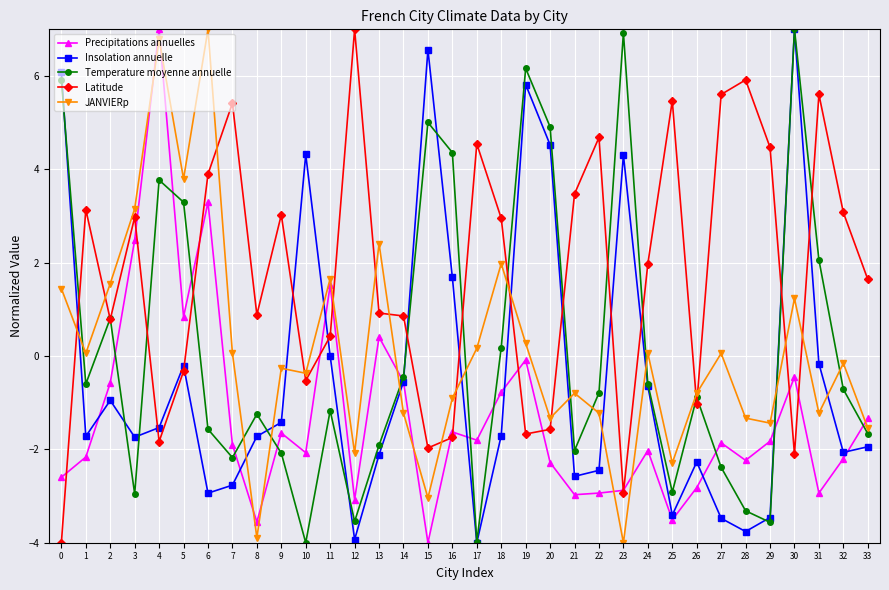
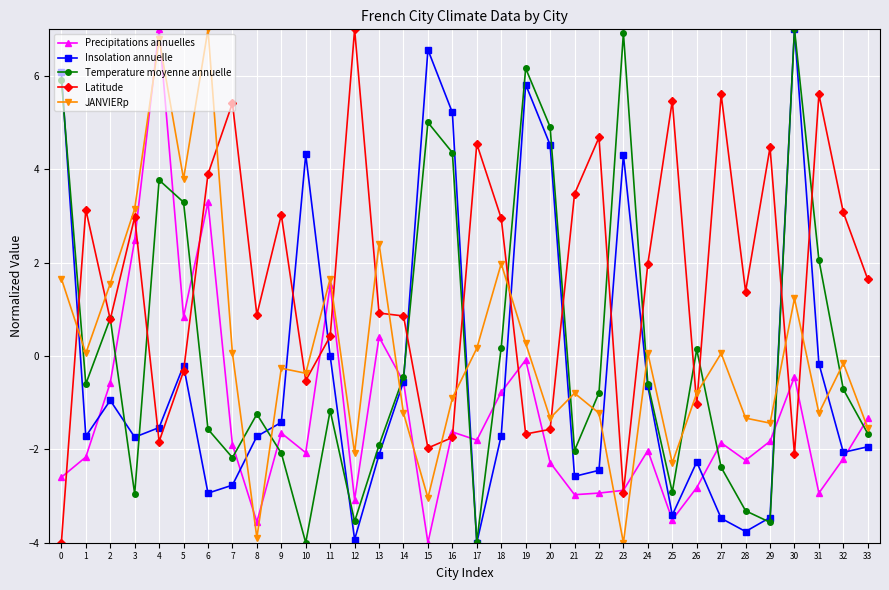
JANVIERp, 0: 1.4 -> 1.7
Insolation annuelle, 16: 1.7 -> 5.2
Temperature moyenne annuelle, 26: -0.9 -> 0.1
Latitude, 28: 5.9 -> 1.4
